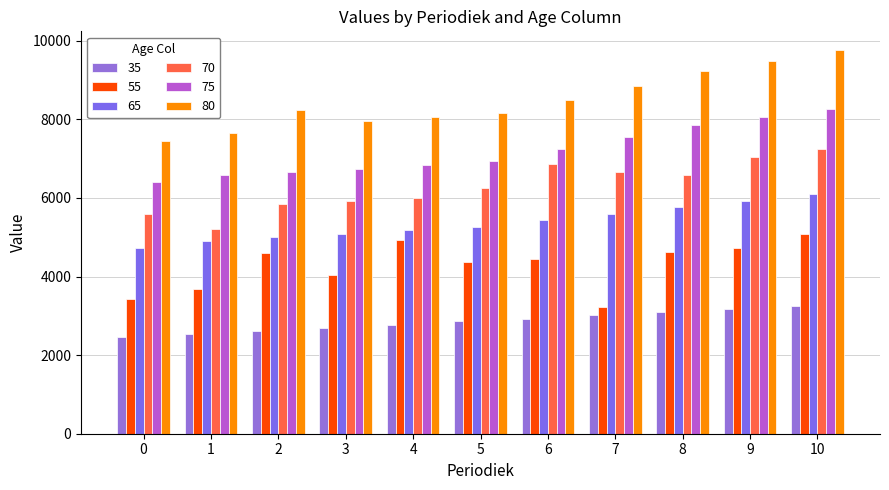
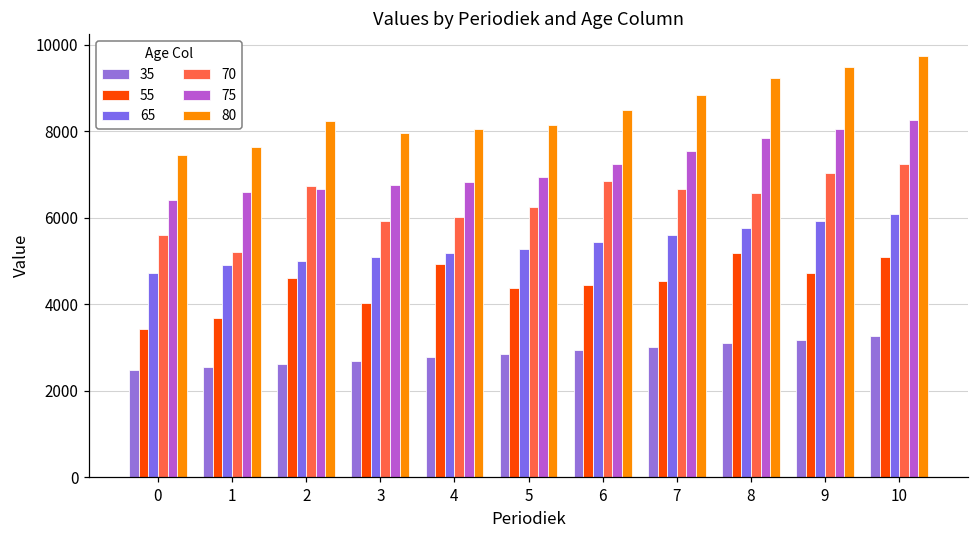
70, 2: 5800 -> 6700
55, 7: 3200 -> 4500
55, 8: 4600 -> 5200
